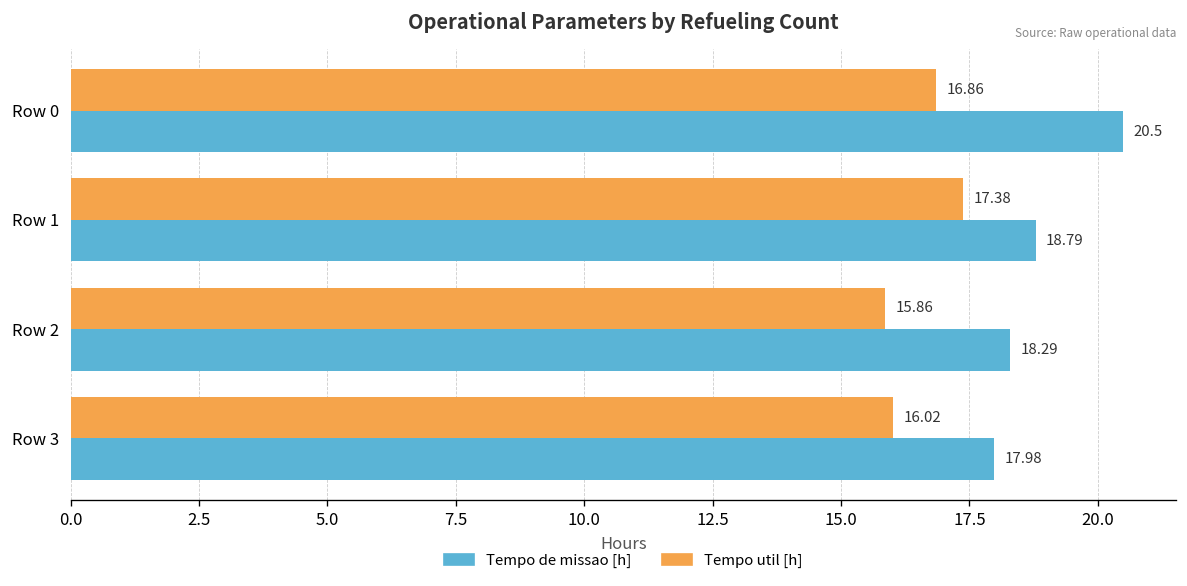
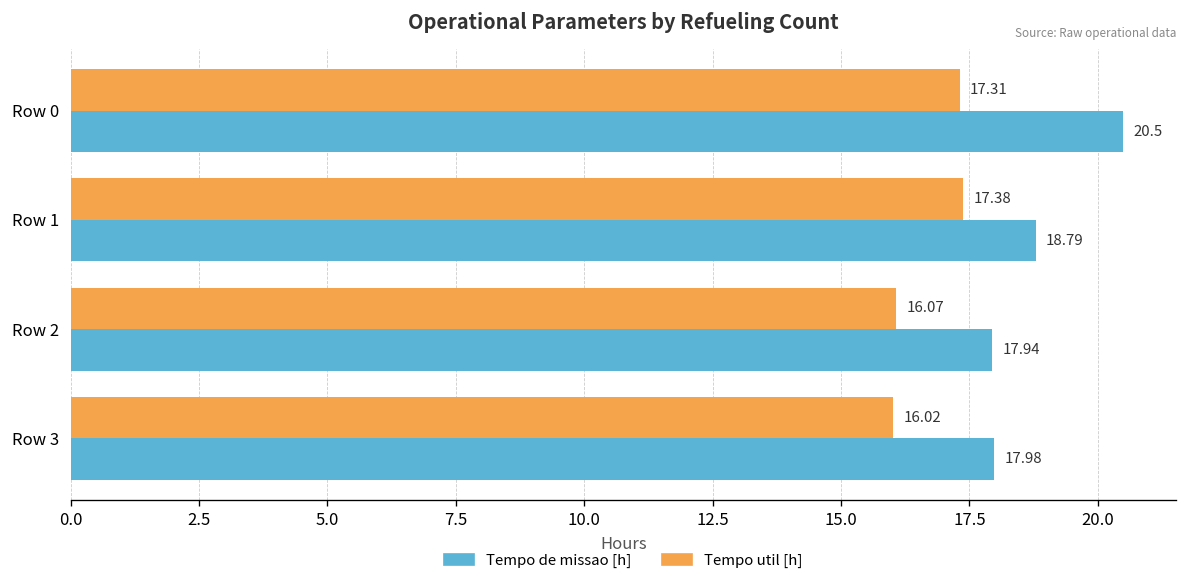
Tempo util [h], Row 0: 16.86 -> 17.31
Tempo util [h], Row 2: 15.86 -> 16.07
Tempo de missao [h], Row 2: 18.29 -> 17.94
